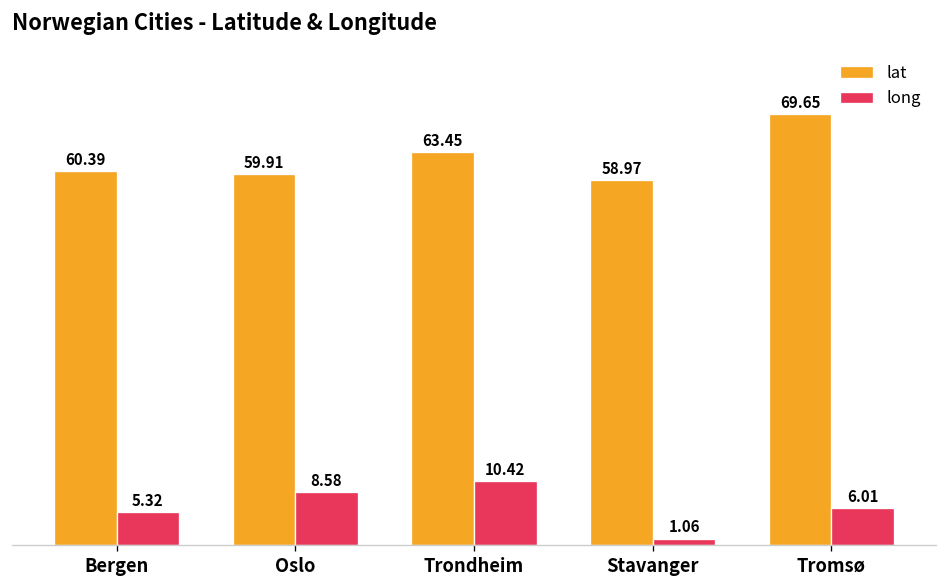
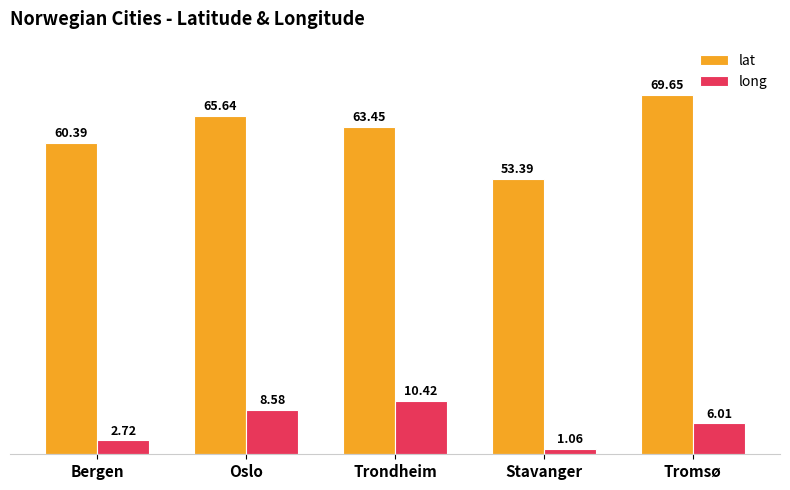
long, Bergen: 5.32 -> 2.72
lat, Oslo: 59.91 -> 65.64
lat, Stavanger: 58.97 -> 53.39
